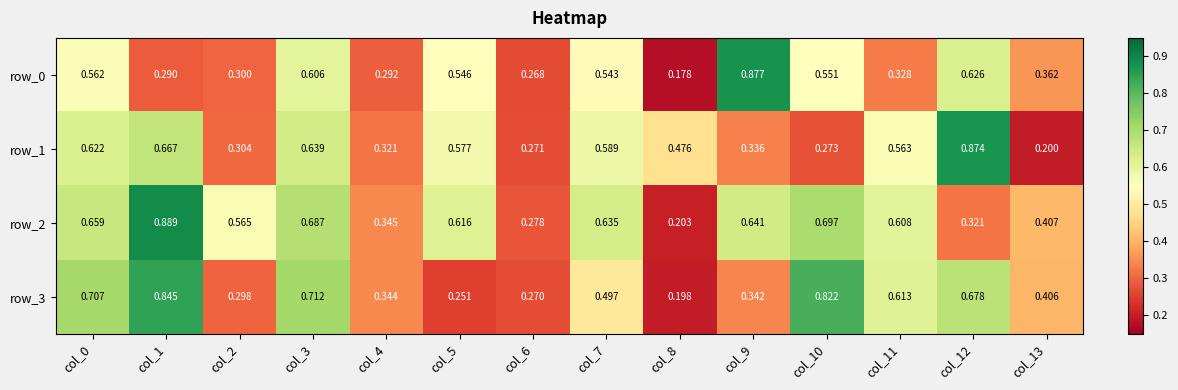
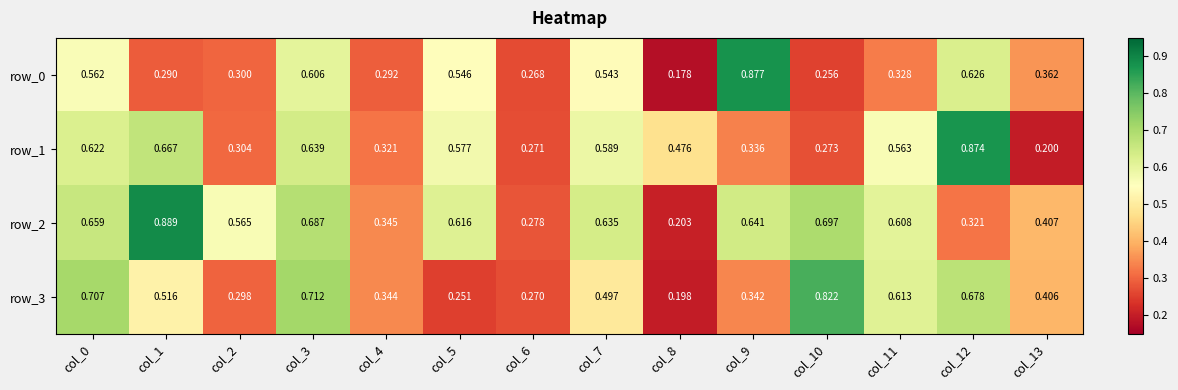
row_0, col_10: 0.551 -> 0.256
row_3, col_1: 0.845 -> 0.516
